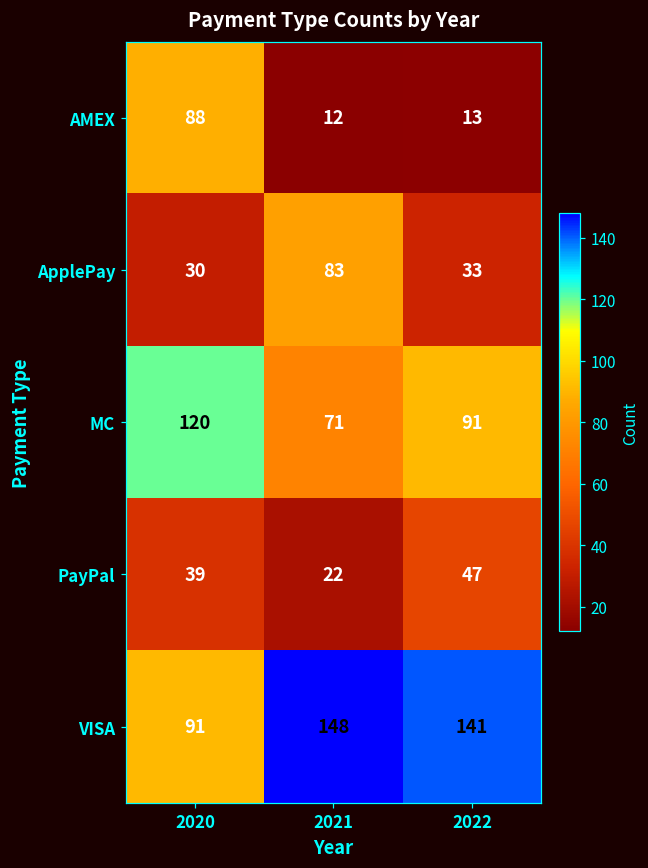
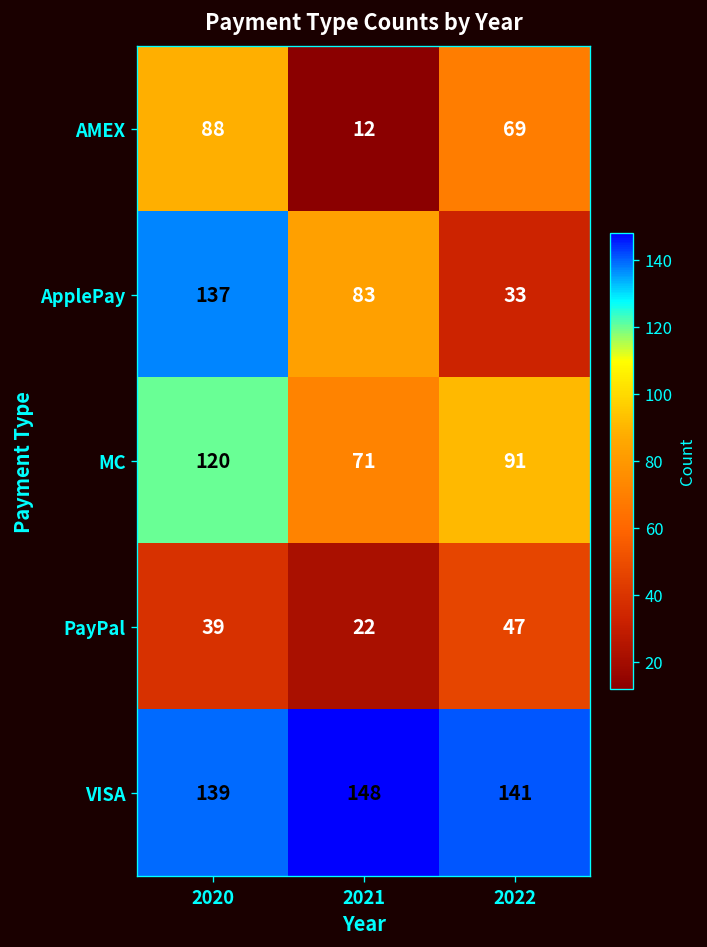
AMEX, 2022: 13 -> 69
ApplePay, 2020: 30 -> 137
VISA, 2020: 91 -> 139
